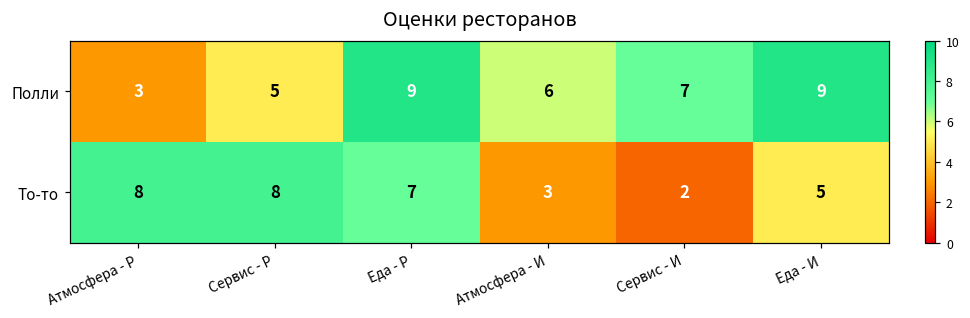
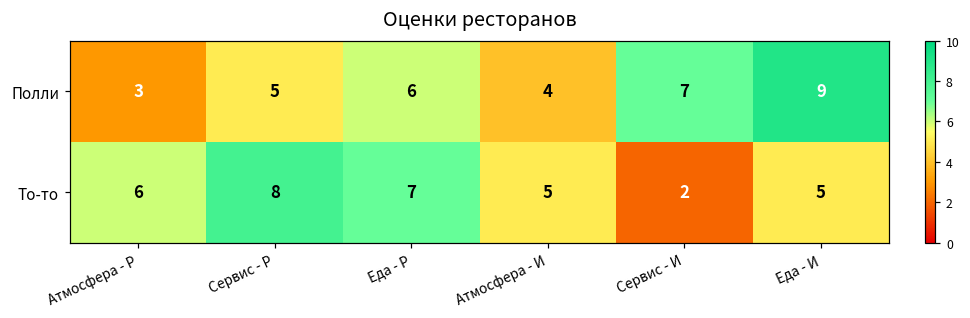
Полли, Еда - Р: 9 -> 6
Полли, Атмосфера - И: 6 -> 4
То-то, Атмосфера - Р: 8 -> 6
То-то, Атмосфера - И: 3 -> 5
